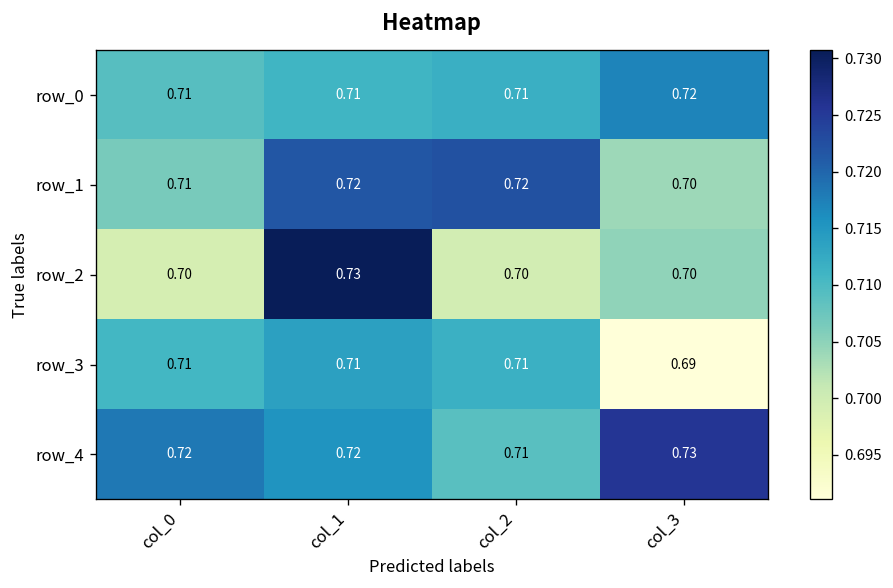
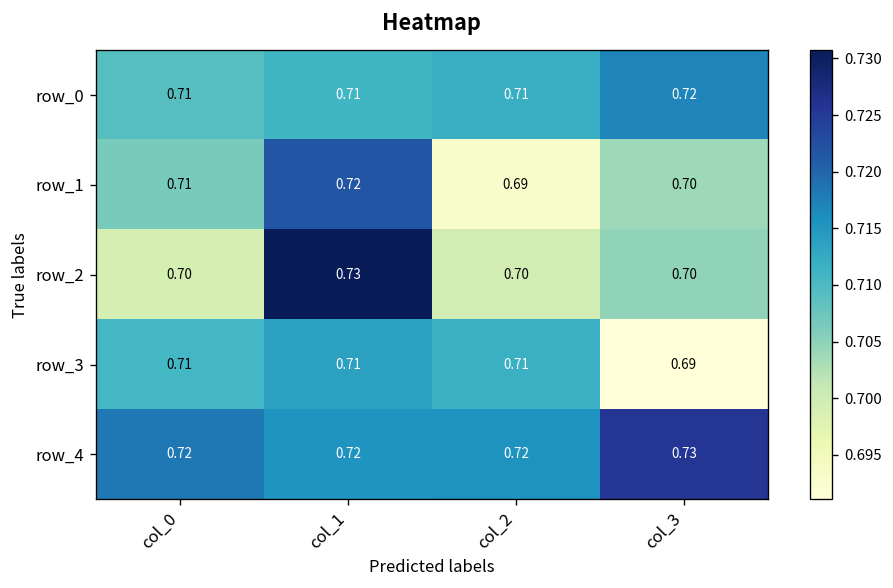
row_1, col_2: 0.72 -> 0.69
row_4, col_2: 0.71 -> 0.72
